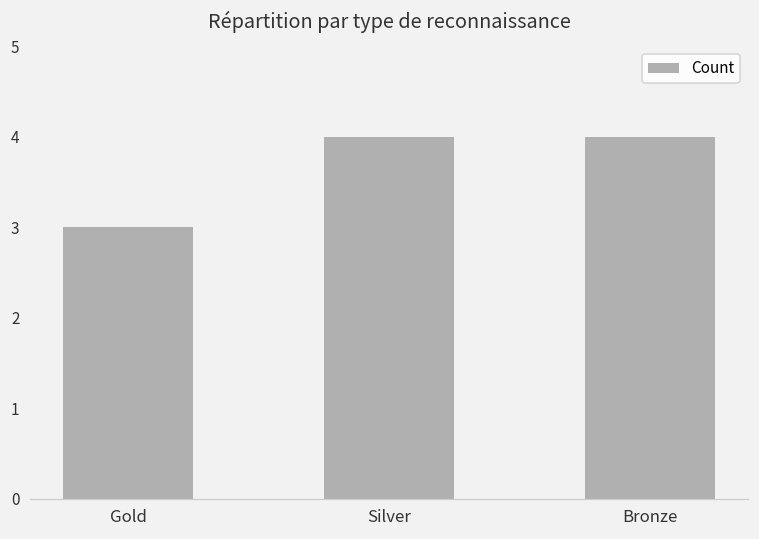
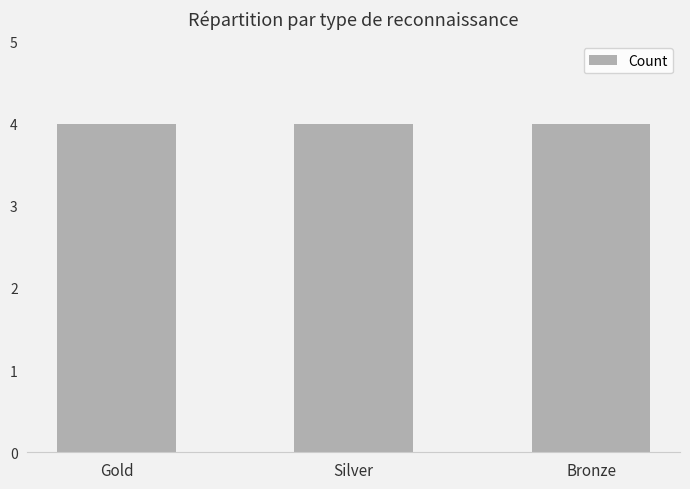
Gold: 3 -> 4
